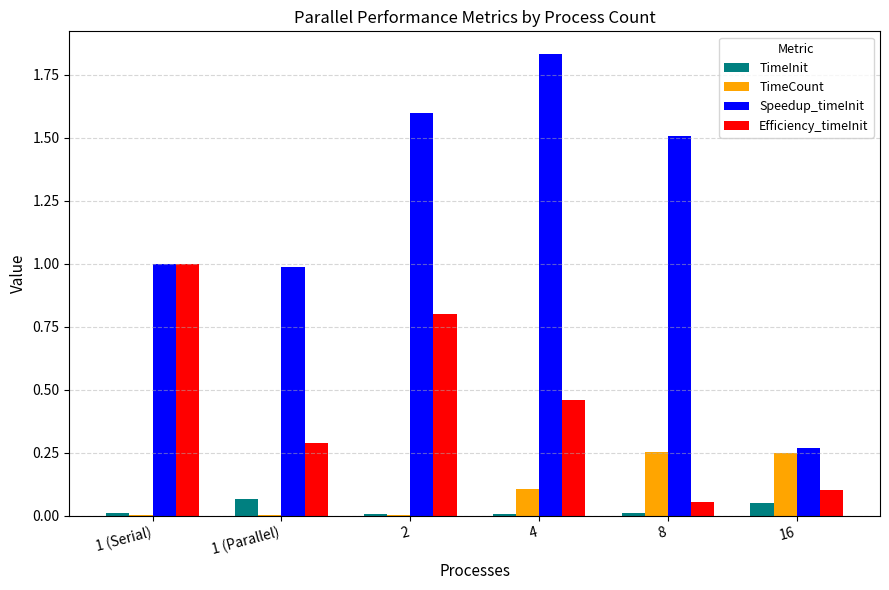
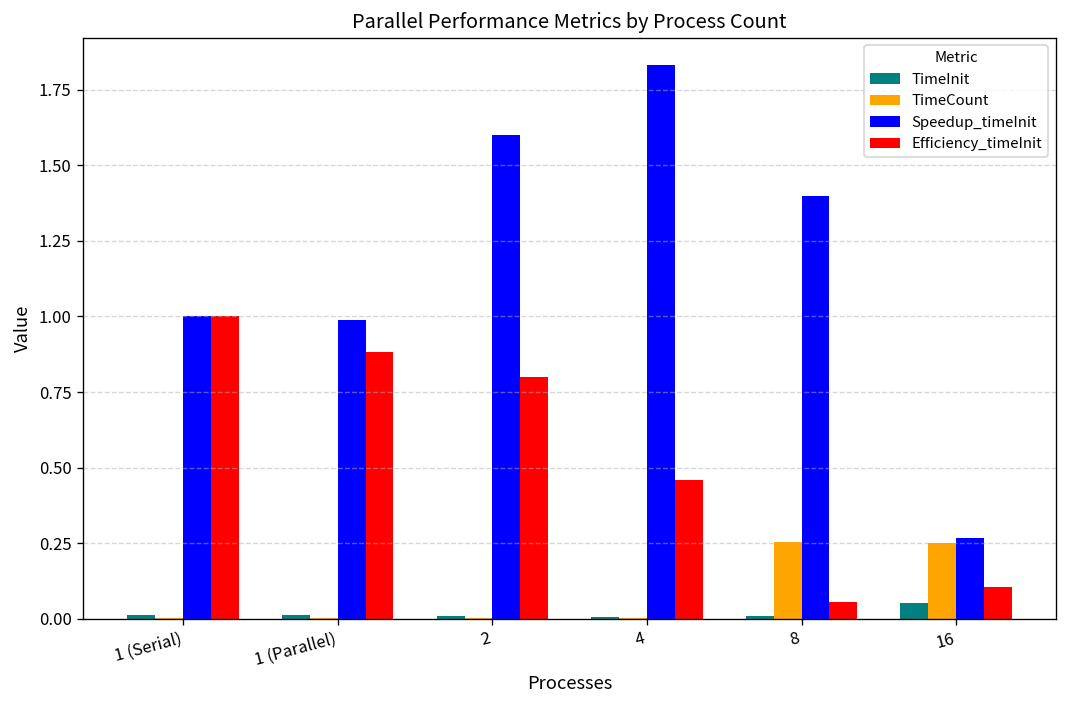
TimeInit, 1 (Parallel): 0.07 -> 0.01
Efficiency_timeInit, 1 (Parallel): 0.29 -> 0.88
TimeCount, 4: 0.11 -> 0.00
Speedup_timeInit, 8: 1.51 -> 1.40
